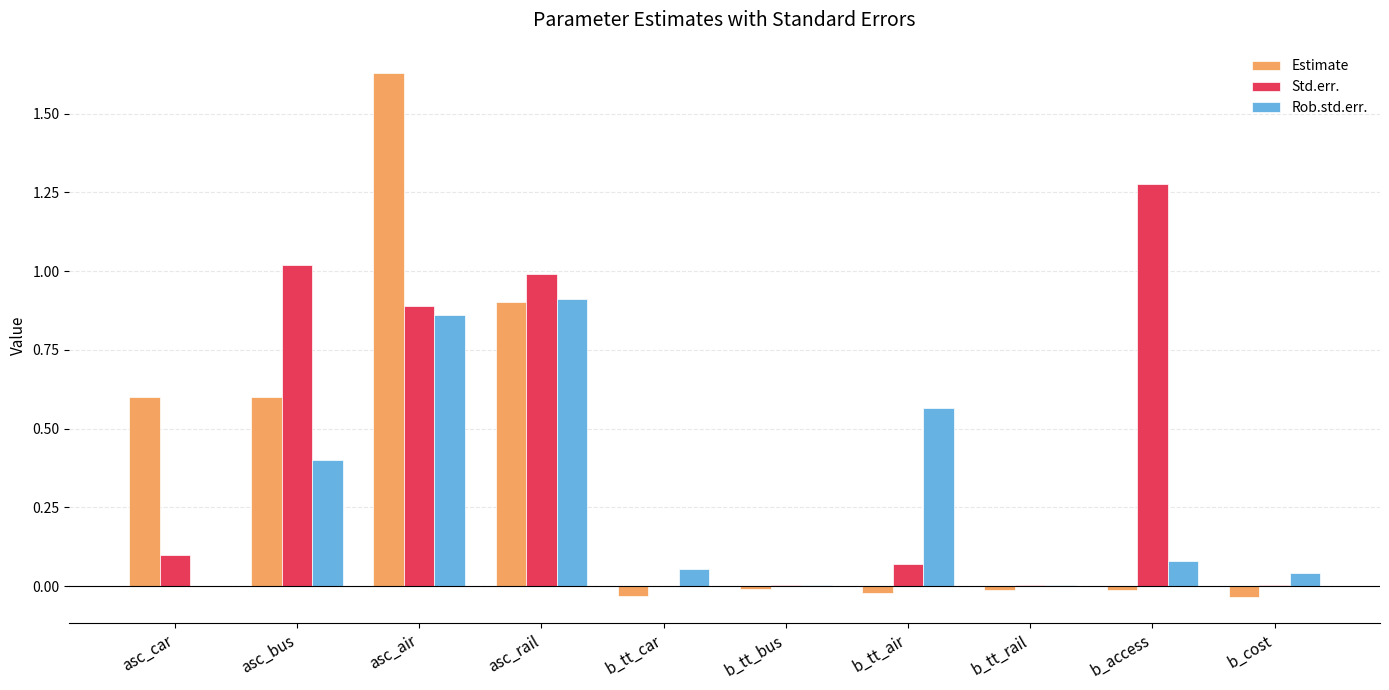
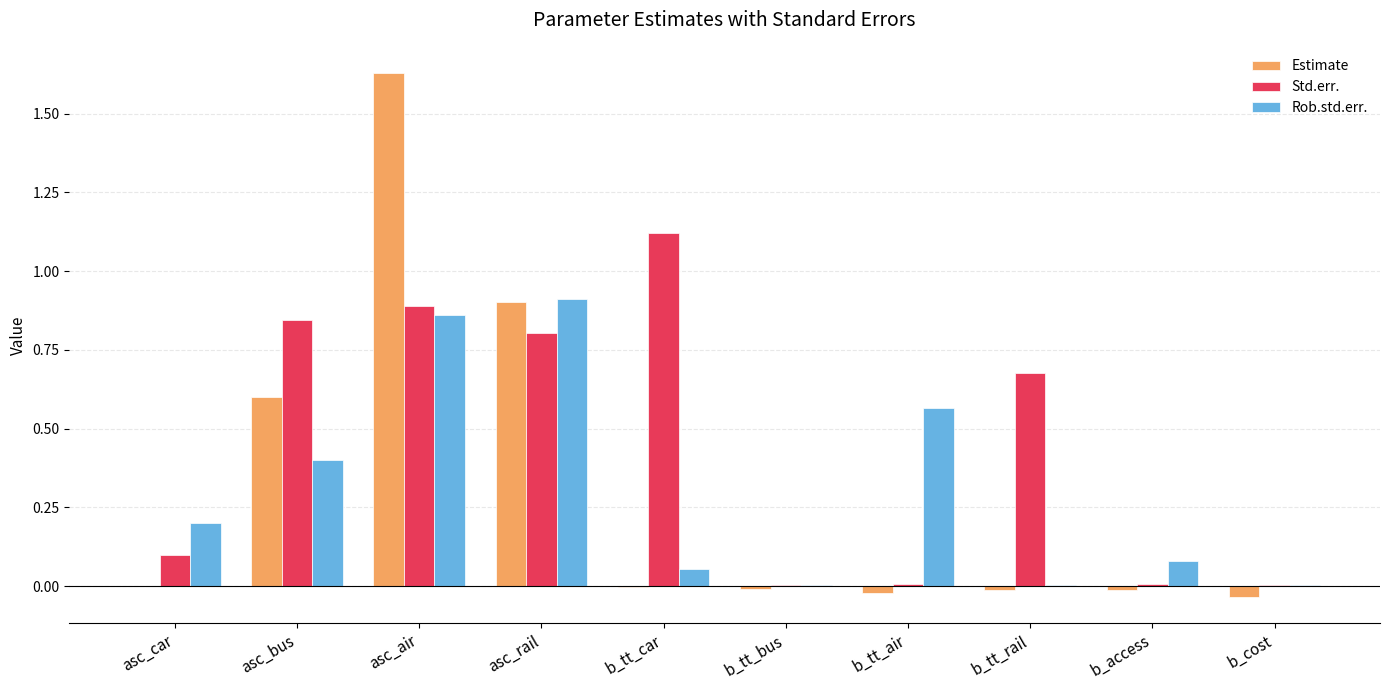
Estimate, asc_car: 0.6 -> 0.0
Rob.std.err., asc_car: 0.0 -> 0.2
Std.err., asc_bus: 1.02 -> 0.85
Std.err., asc_rail: 0.99 -> 0.80
Estimate, b_tt_car: -0.03 -> 0.00
Std.err., b_tt_car: 0.00 -> 1.12
Std.err., b_tt_air: 0.07 -> 0.01
Std.err., b_tt_rail: 0.00 -> 0.68
Std.err., b_access: 1.28 -> 0.01
Rob.std.err., b_cost: 0.04 -> 0.00
